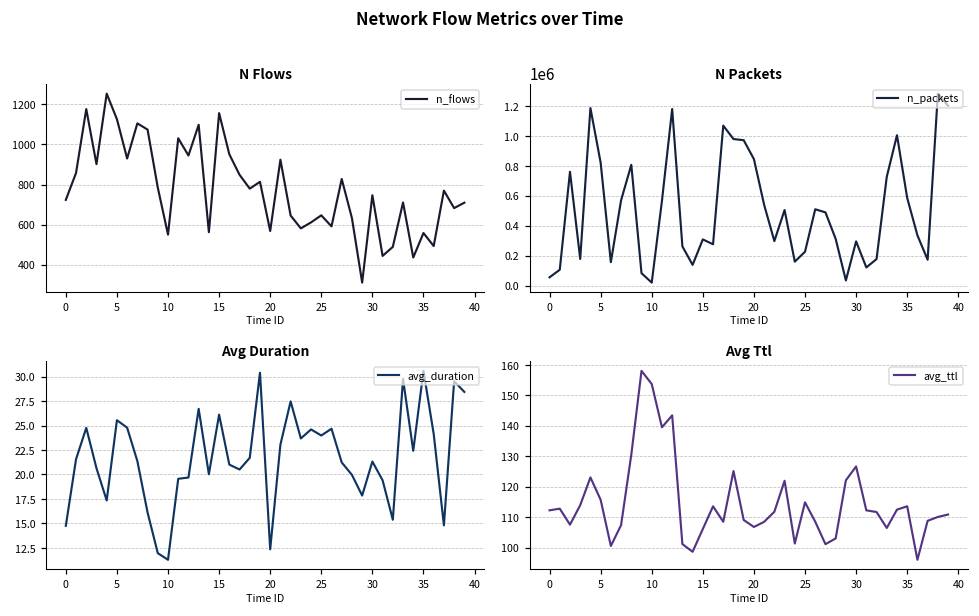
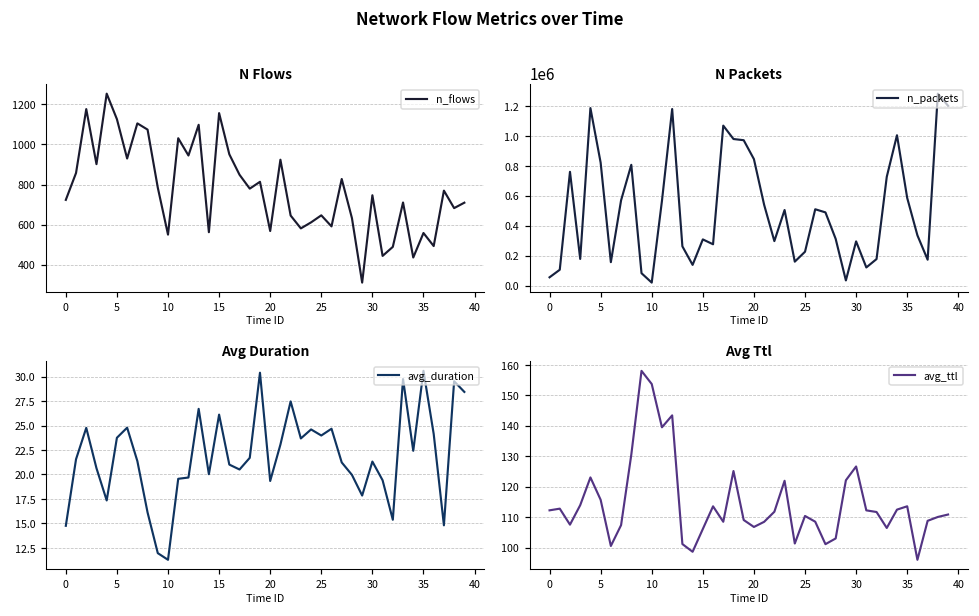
Avg Duration, 5: 26 -> 24
Avg Duration, 20: 12 -> 19
Avg Ttl, 25: 115 -> 110
